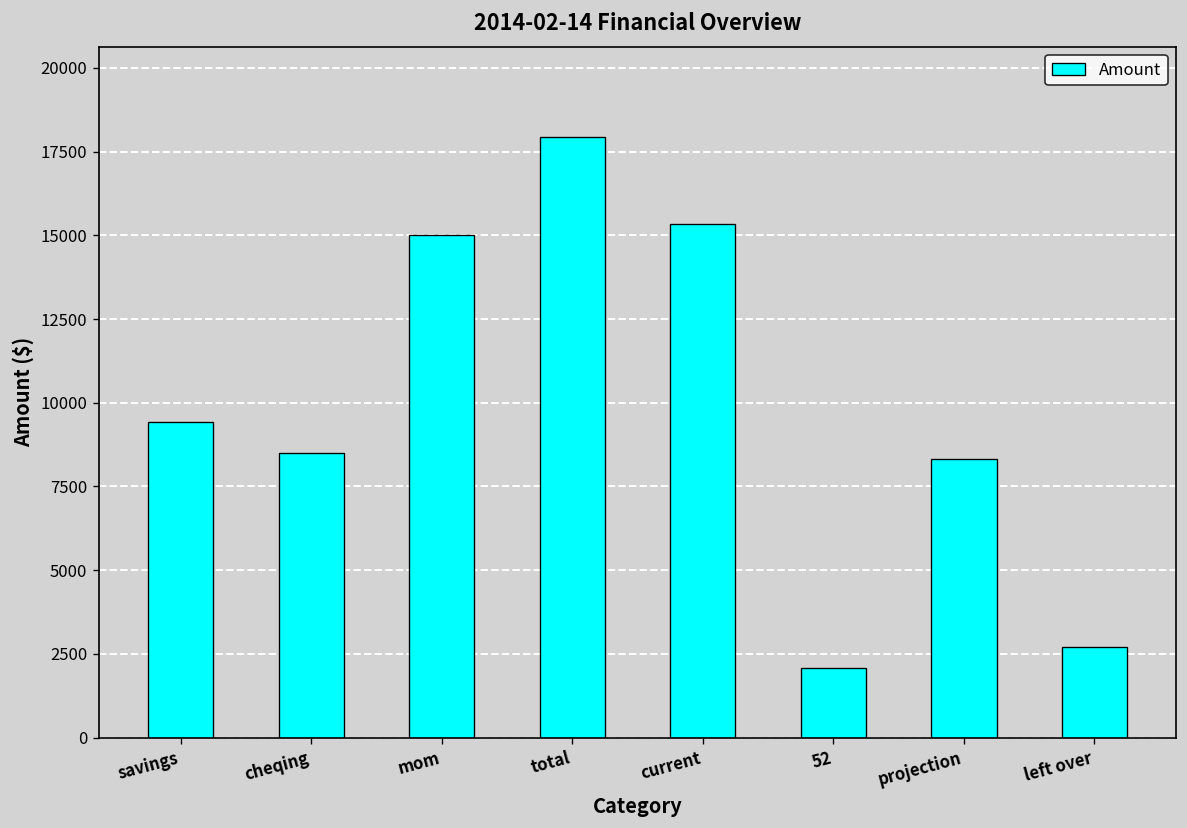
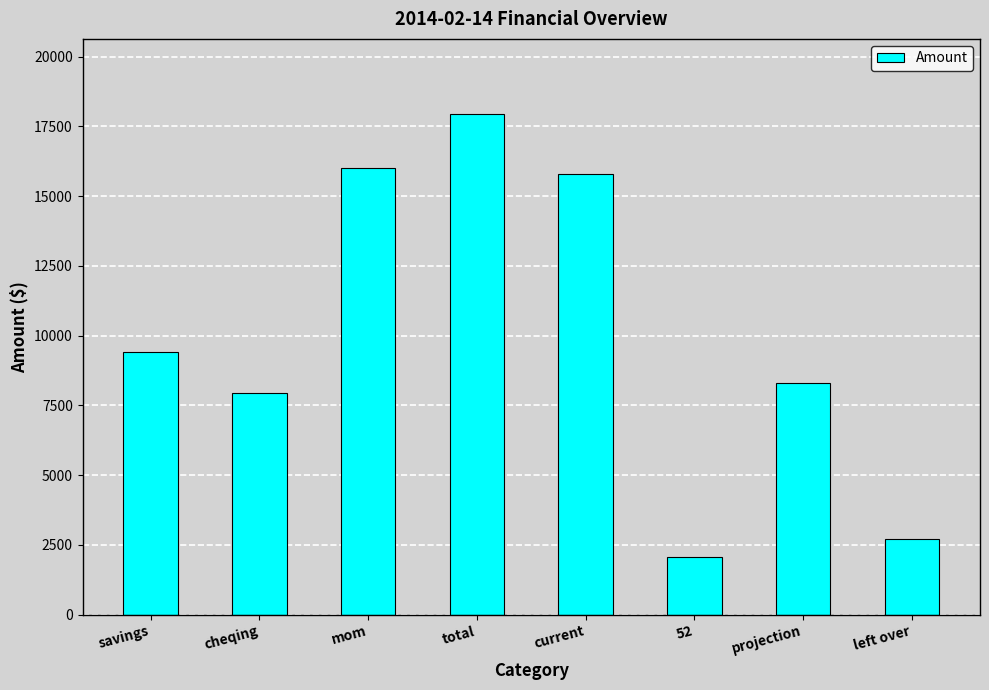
cheqing: 8500 -> 8000
mom: 15000 -> 16000
current: 15300 -> 15800
